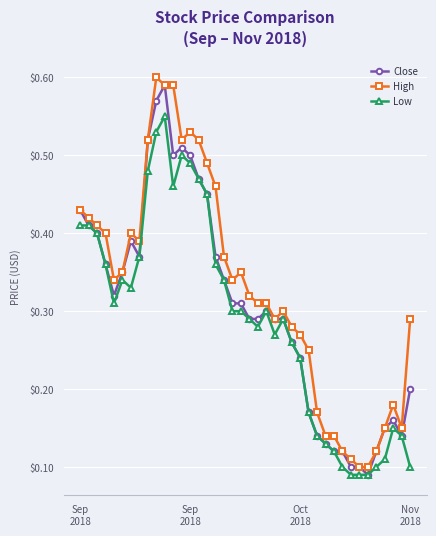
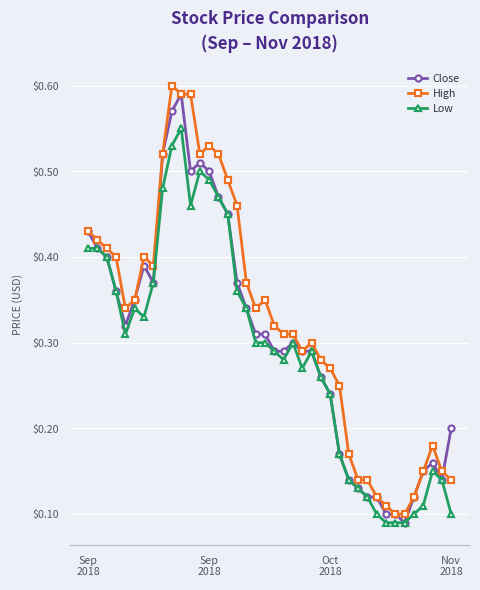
High, Nov 2018: $0.29 -> $0.14
